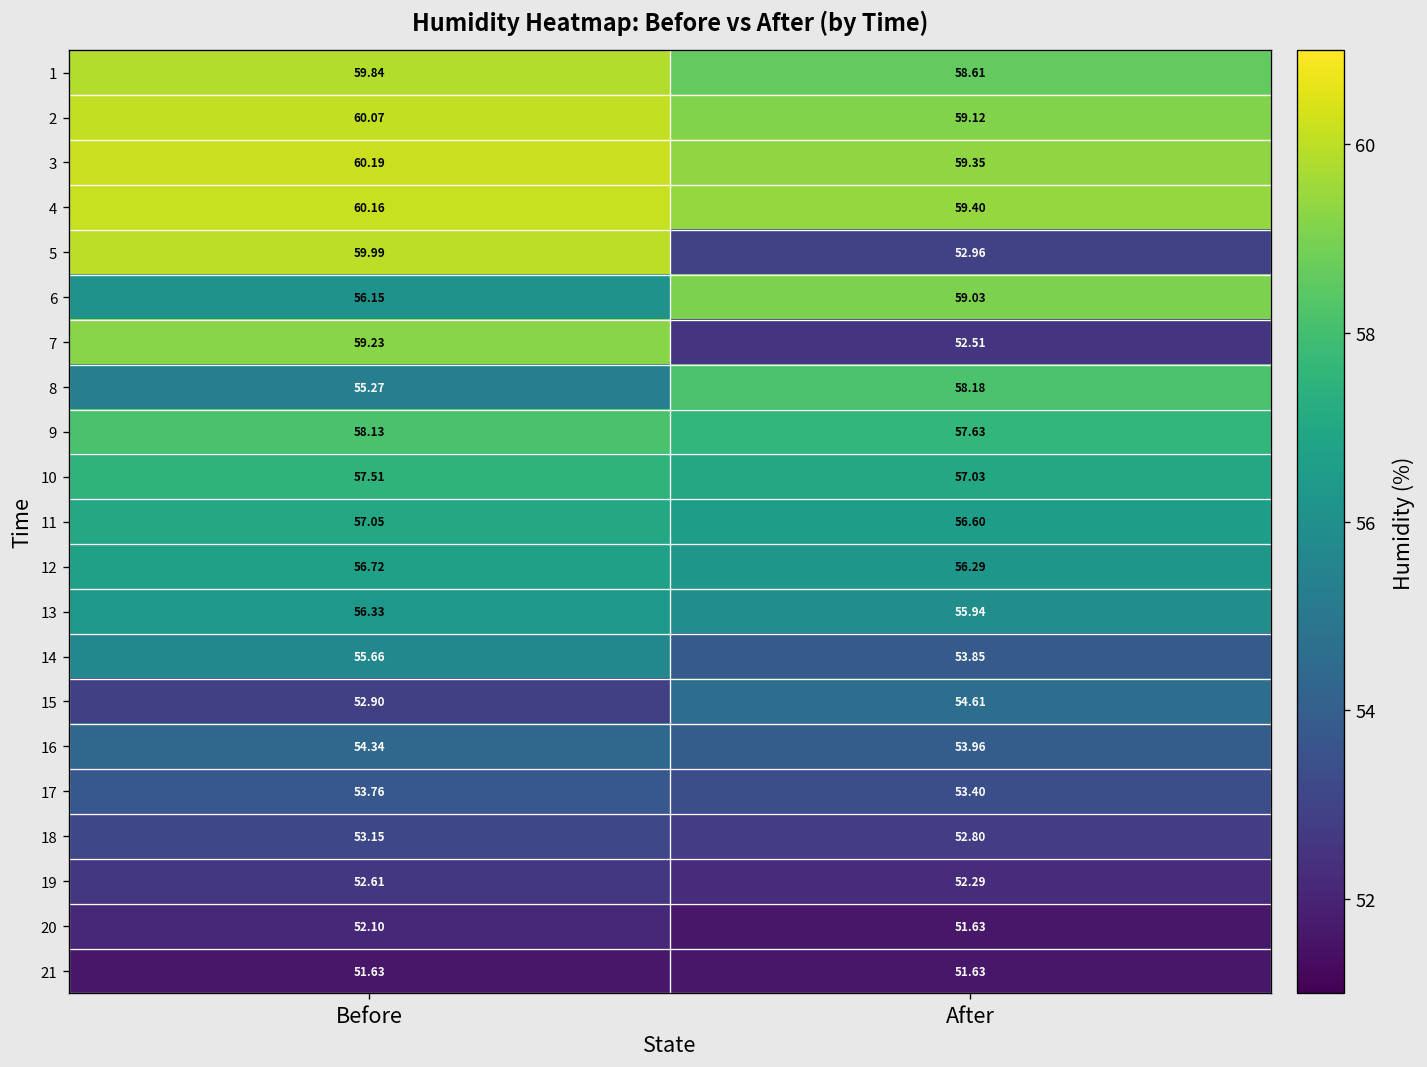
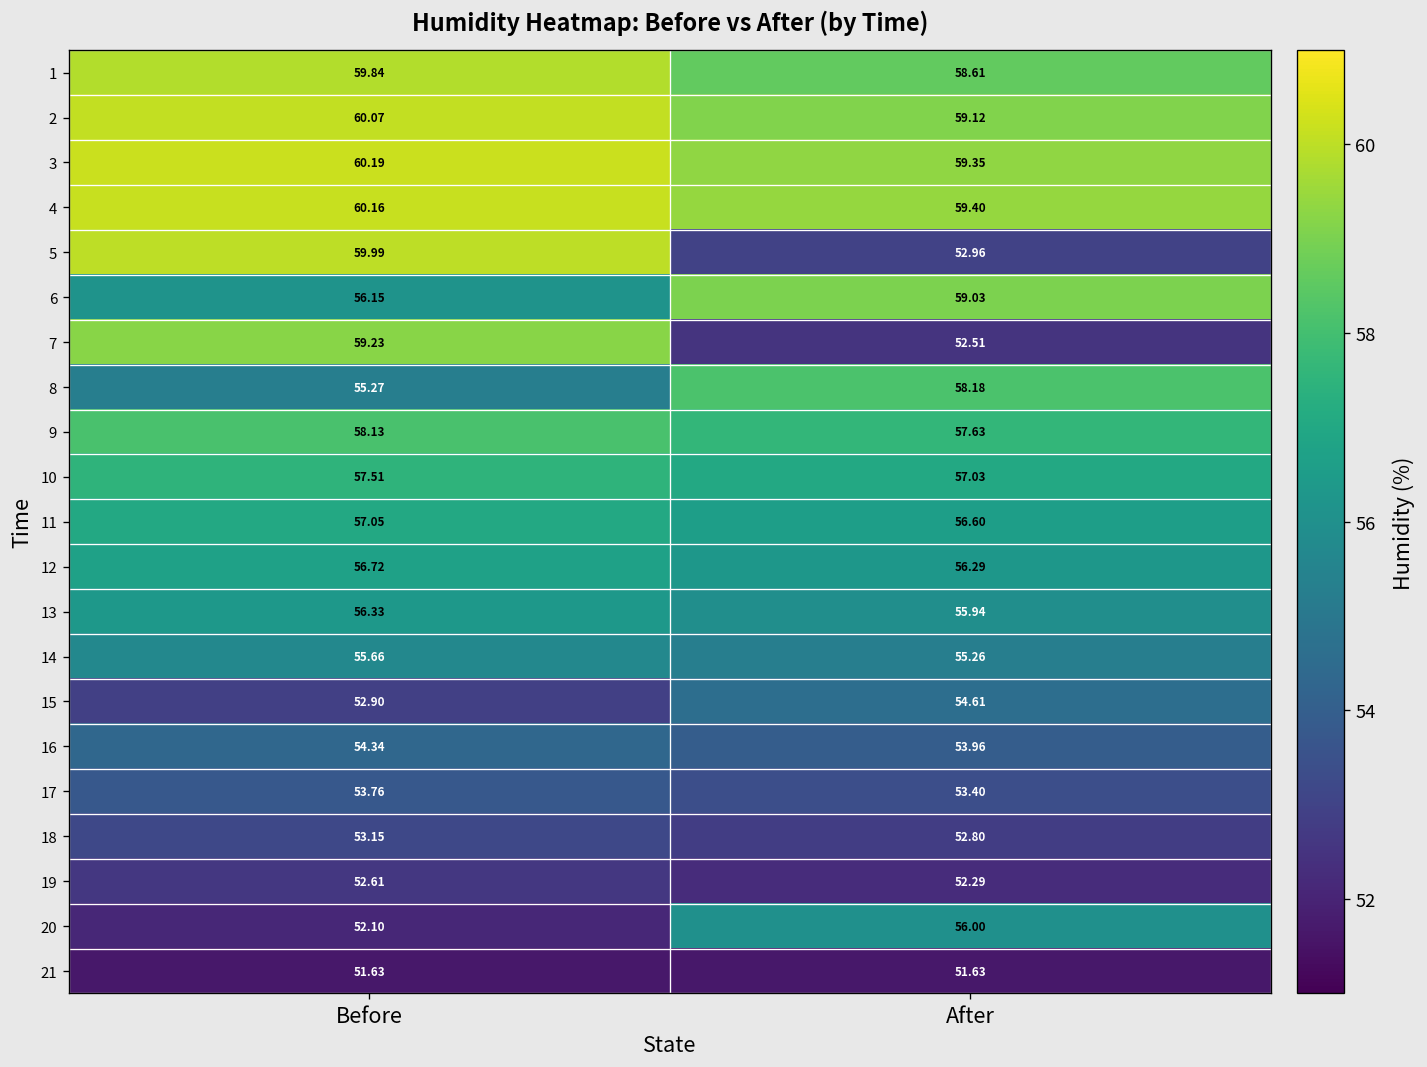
14, After: 53.85 -> 55.26
20, After: 51.63 -> 56.00
